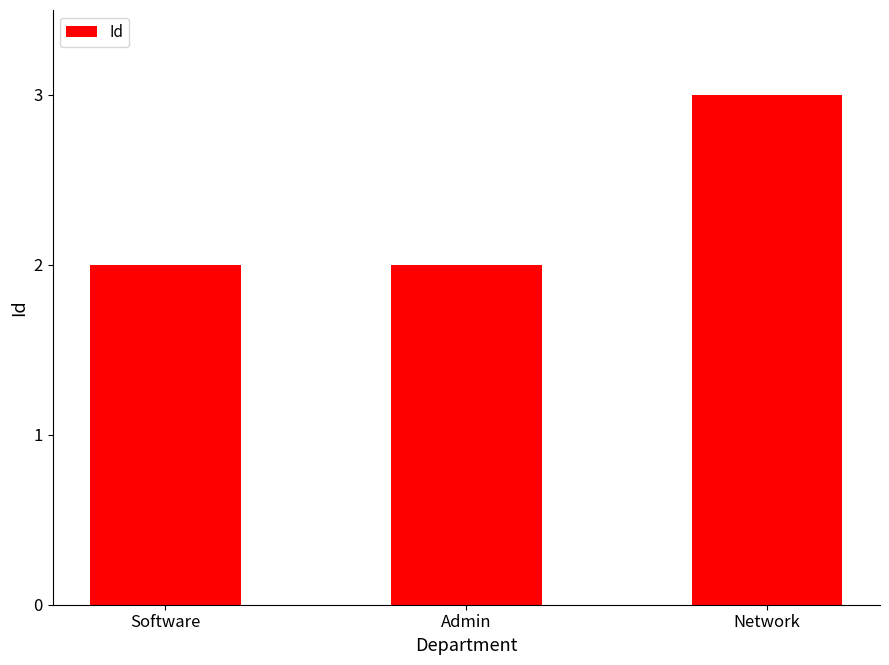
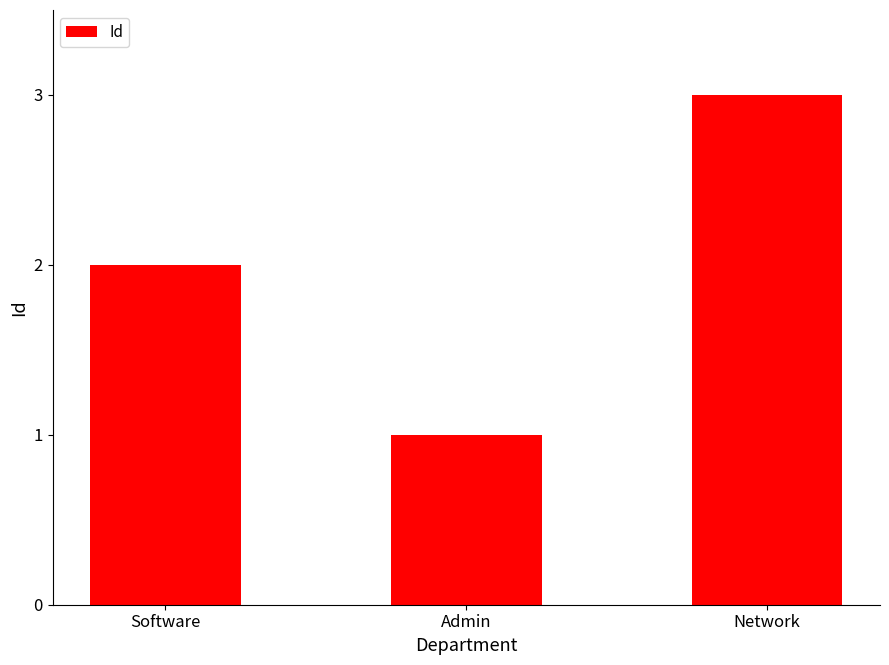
Admin: 2 -> 1
